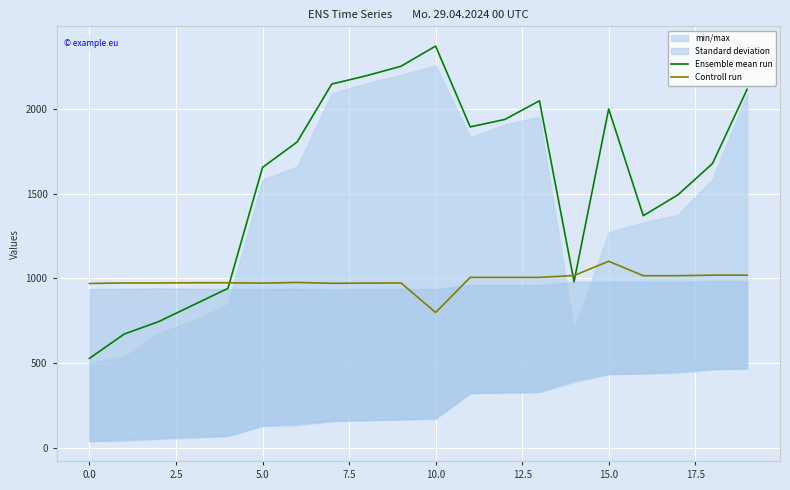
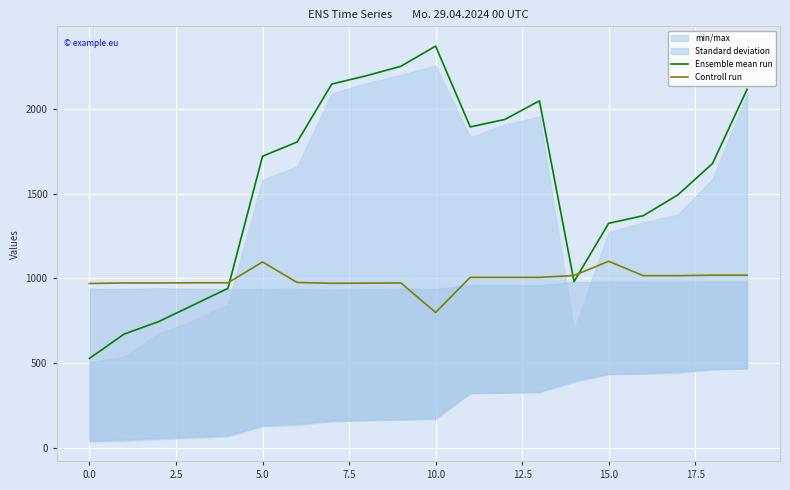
Ensemble mean run, 5.0: 1660 -> 1720
Controll run, 5.0: 970 -> 1100
Ensemble mean run, 15.0: 2000 -> 1330
